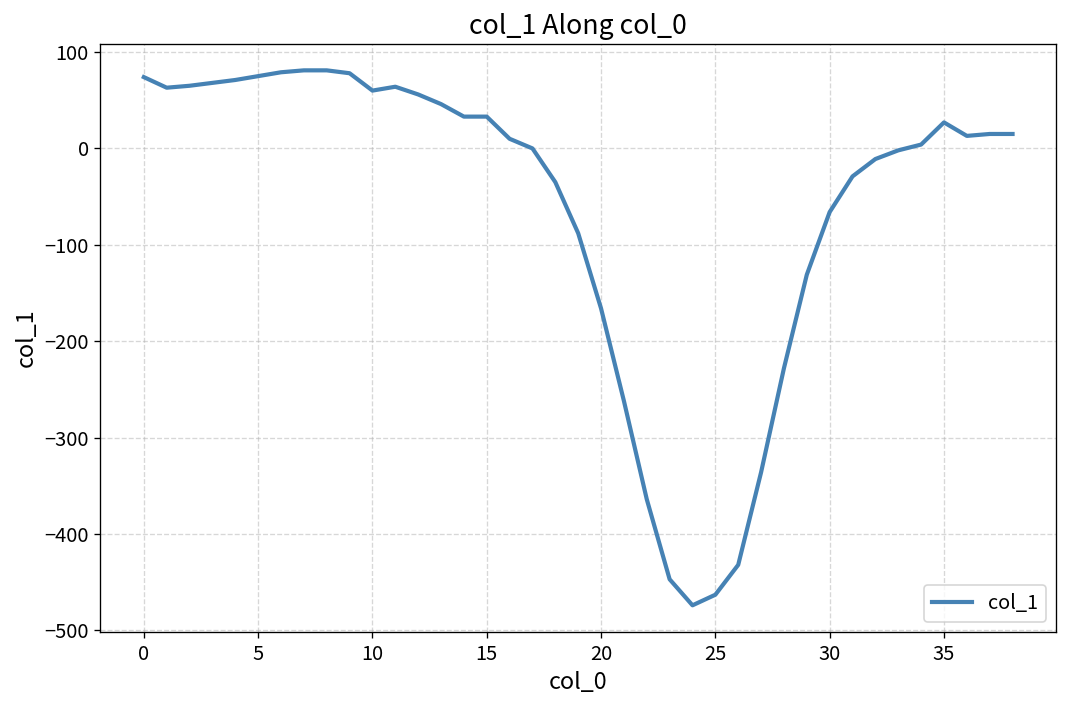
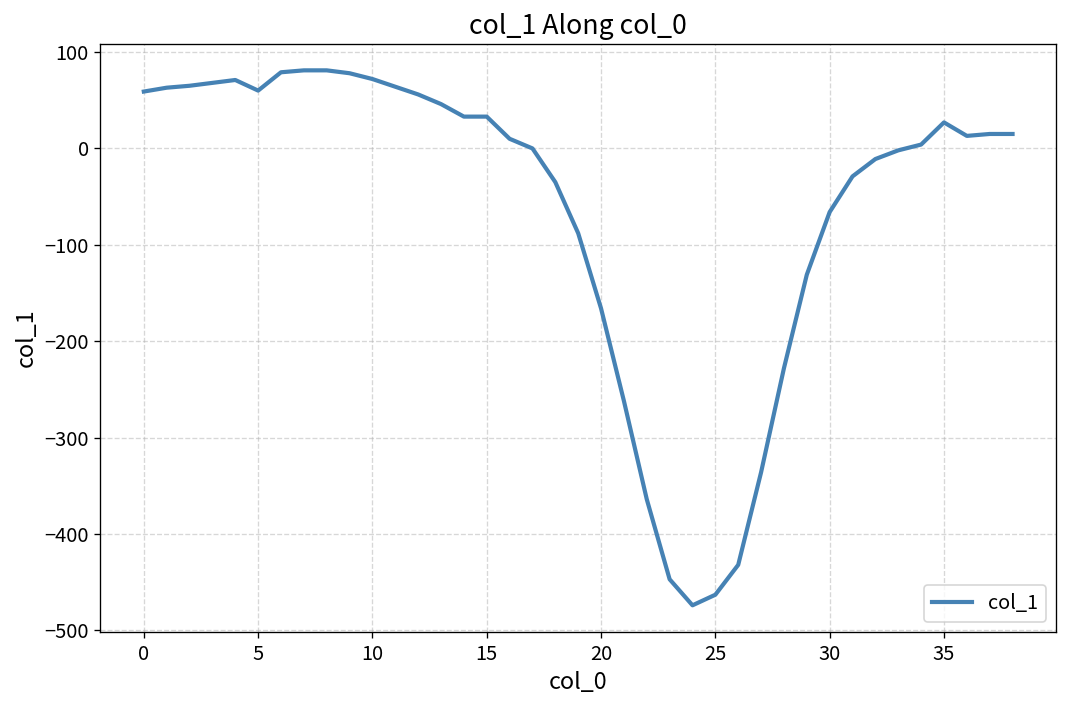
0: 70 -> 60
5: 80 -> 60
10: 60 -> 70
